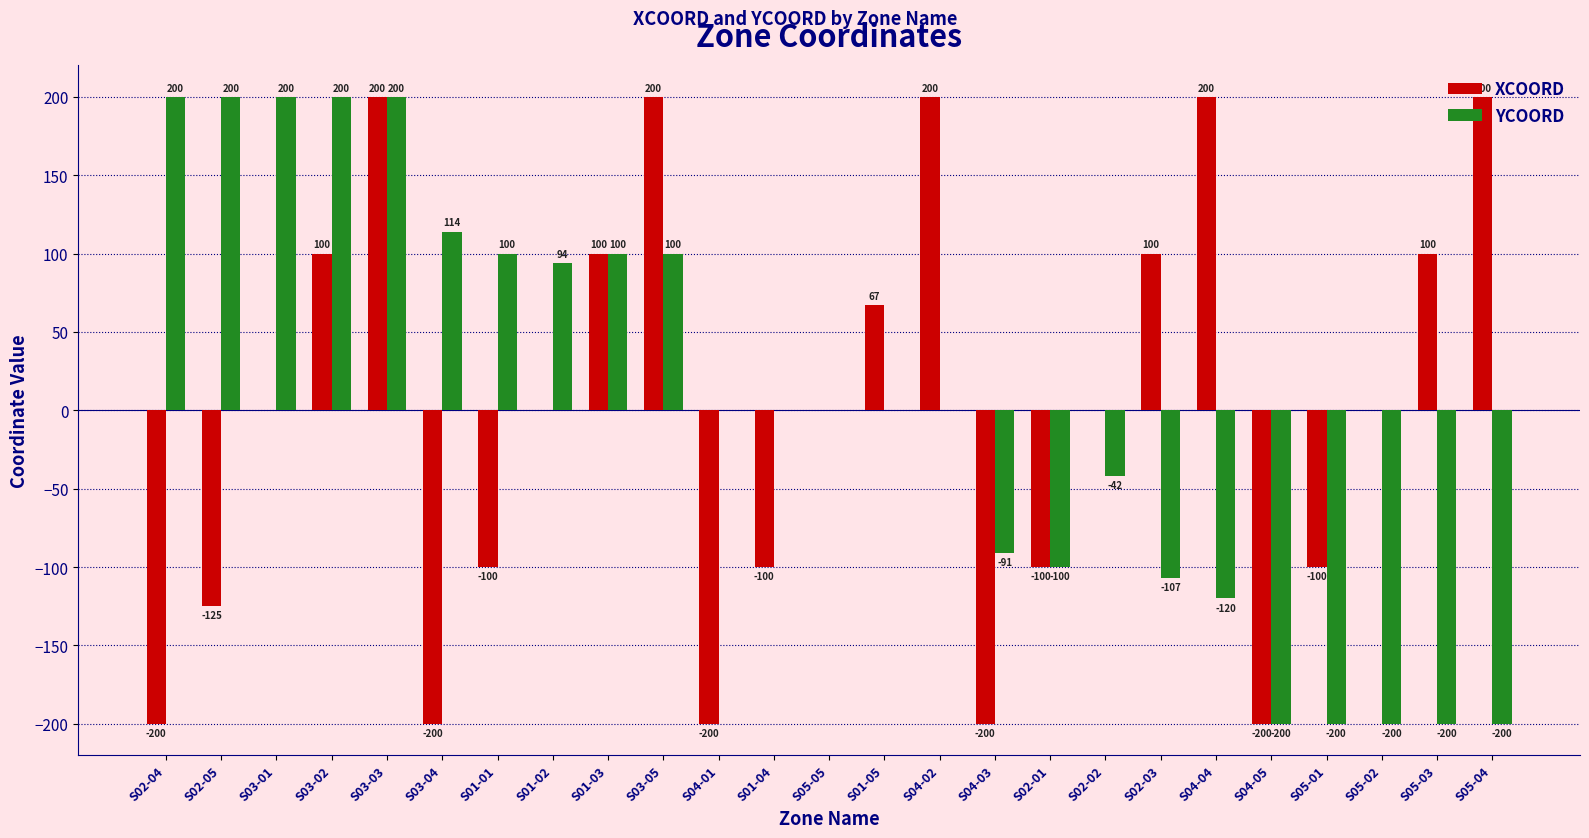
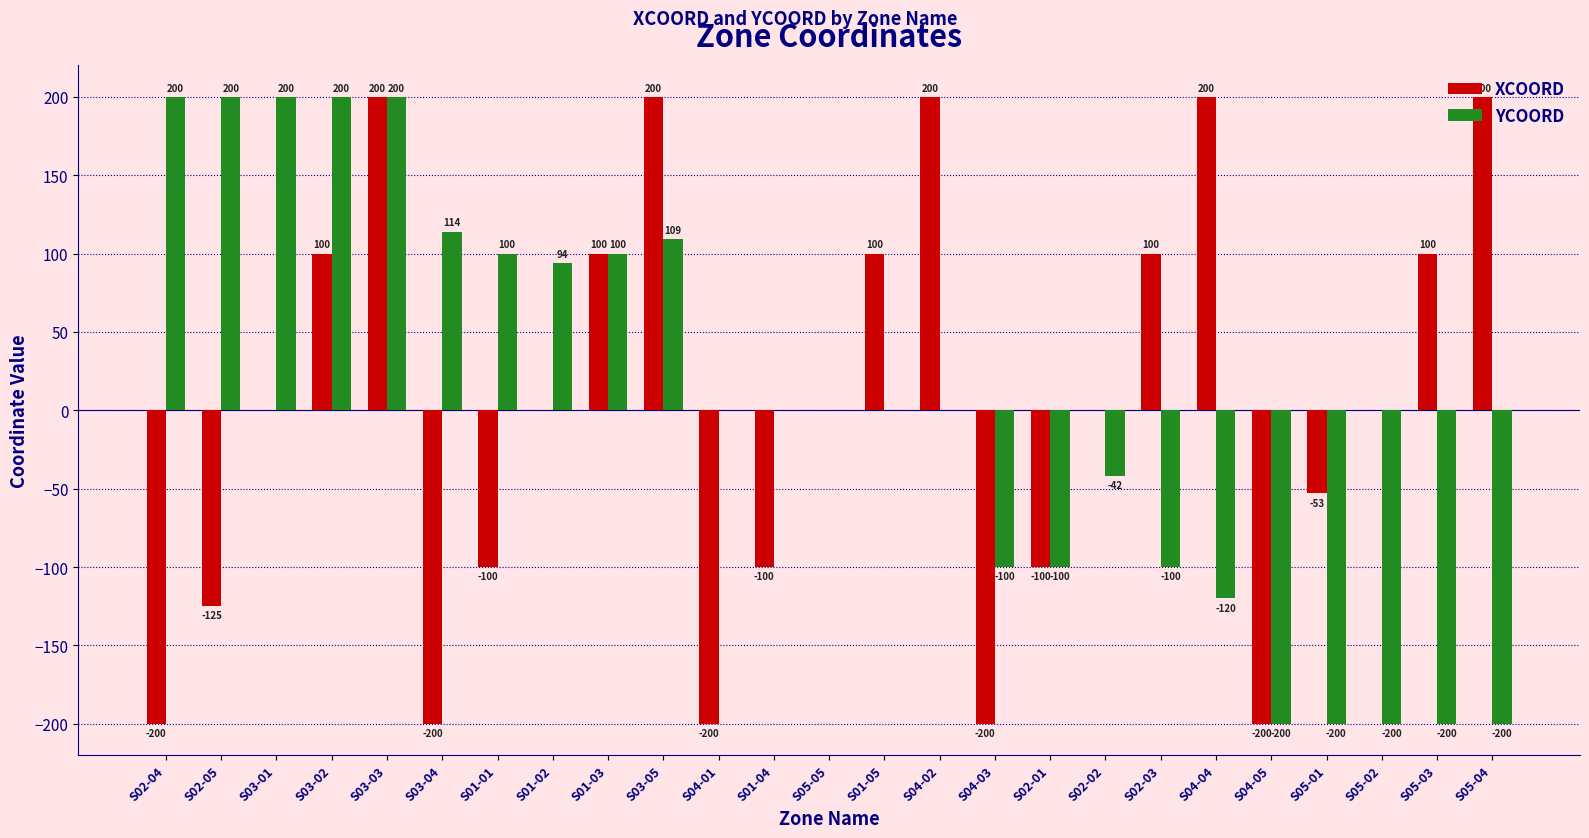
YCOORD, S03-05: 100 -> 109
XCOORD, S01-05: 67 -> 100
YCOORD, S04-03: -91 -> -100
YCOORD, S02-03: -107 -> -100
XCOORD, S05-01: -100 -> -53
